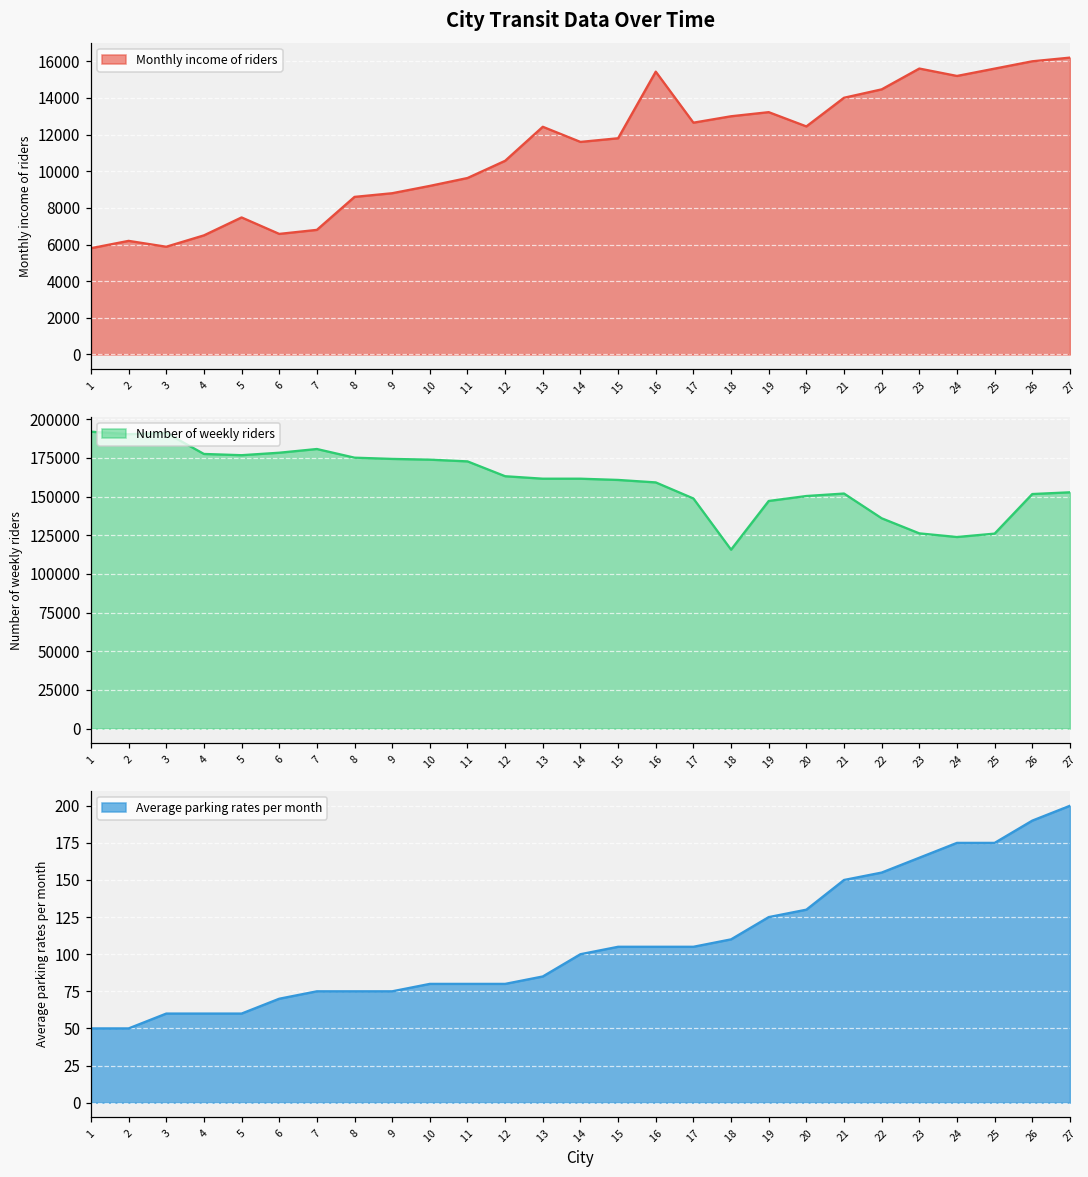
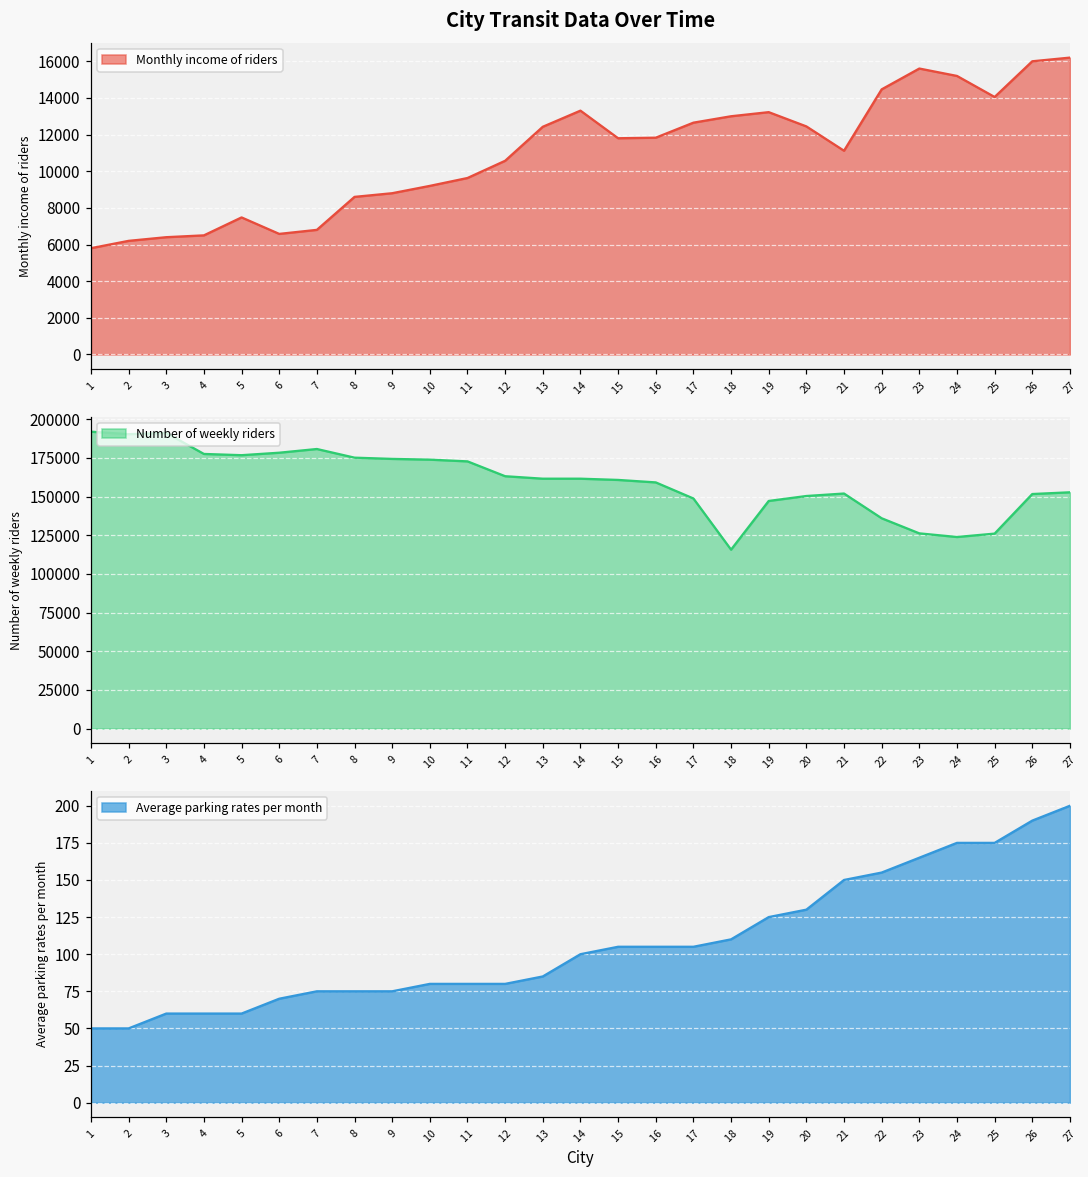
City Transit Data Over Time, 3: 5900 -> 6400
City Transit Data Over Time, 14: 11600 -> 13300
City Transit Data Over Time, 16: 15400 -> 11800
City Transit Data Over Time, 21: 14000 -> 11100
City Transit Data Over Time, 25: 15600 -> 14100
